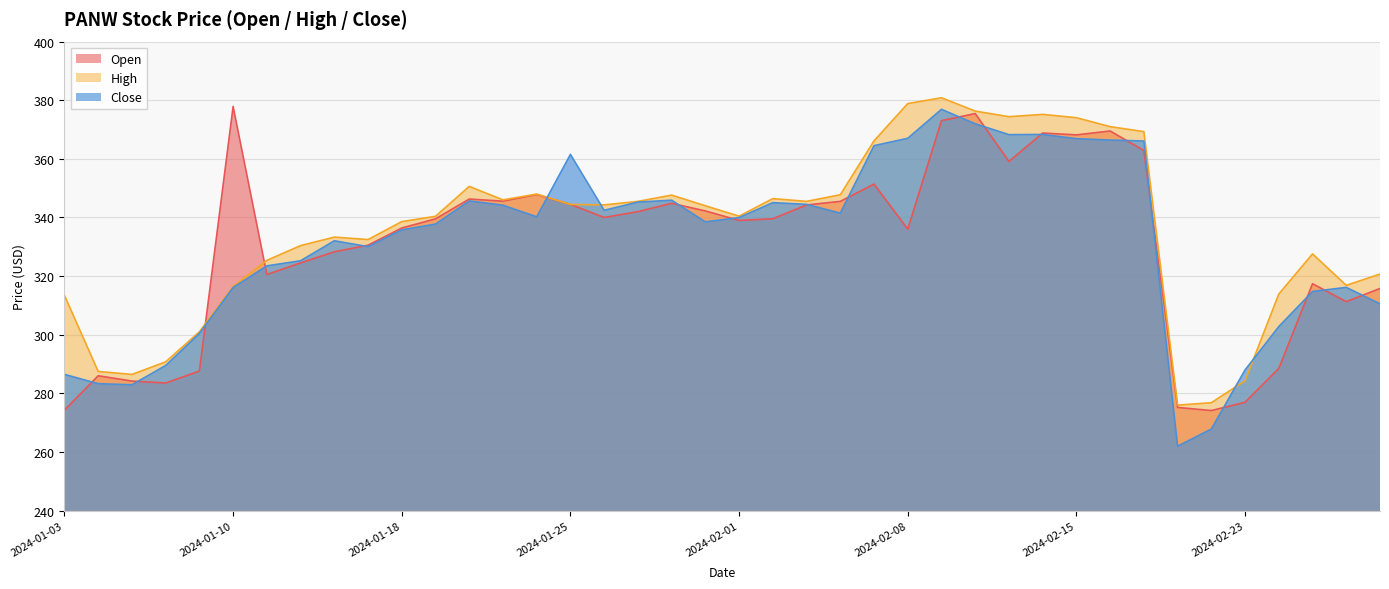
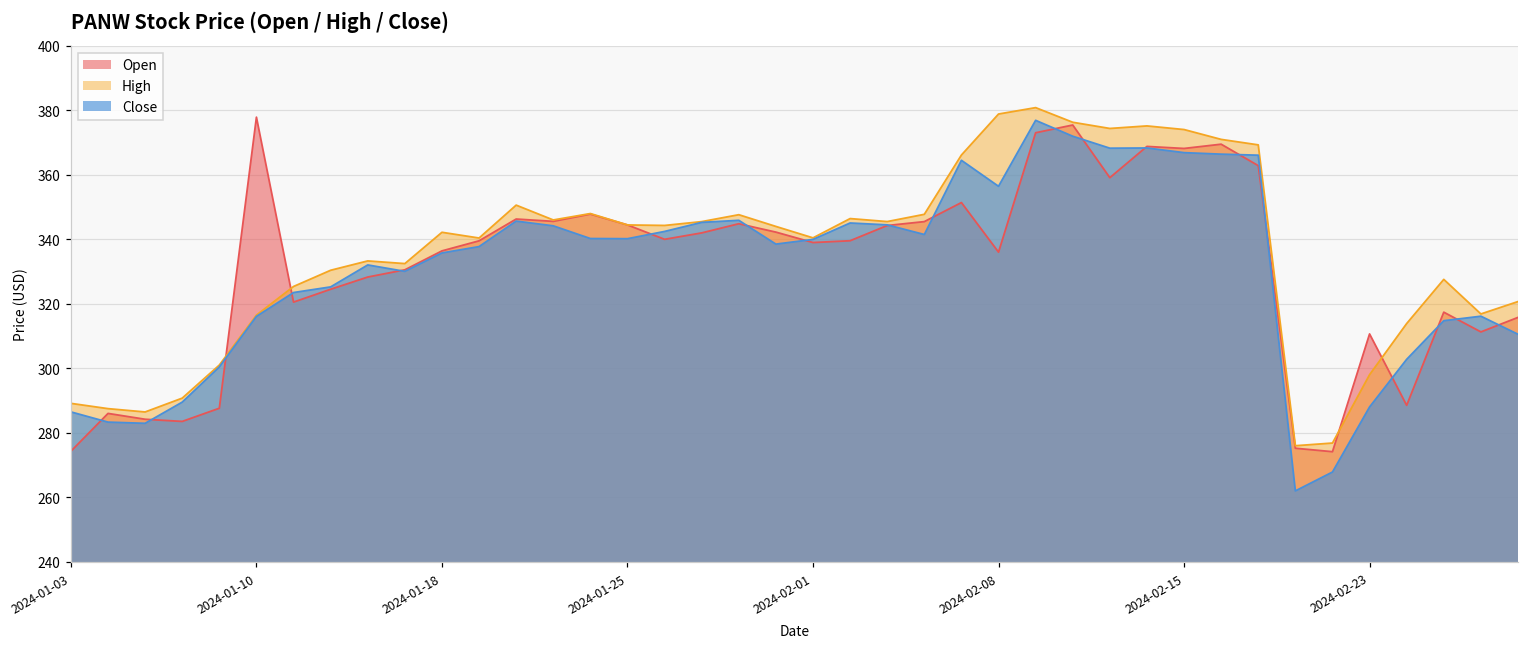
High, 2024-01-03: 313 -> 289
High, 2024-01-18: 339 -> 342
Close, 2024-01-25: 362 -> 340
Close, 2024-02-08: 367 -> 356
Open, 2024-02-23: 277 -> 311
High, 2024-02-23: 284 -> 298
